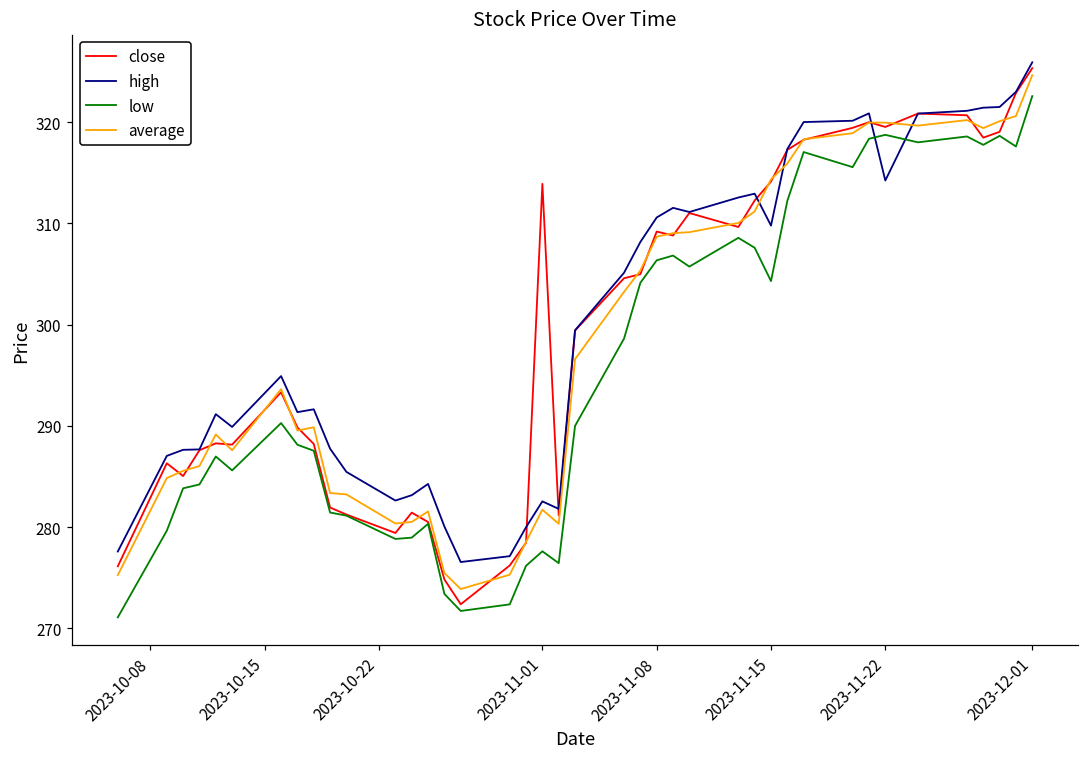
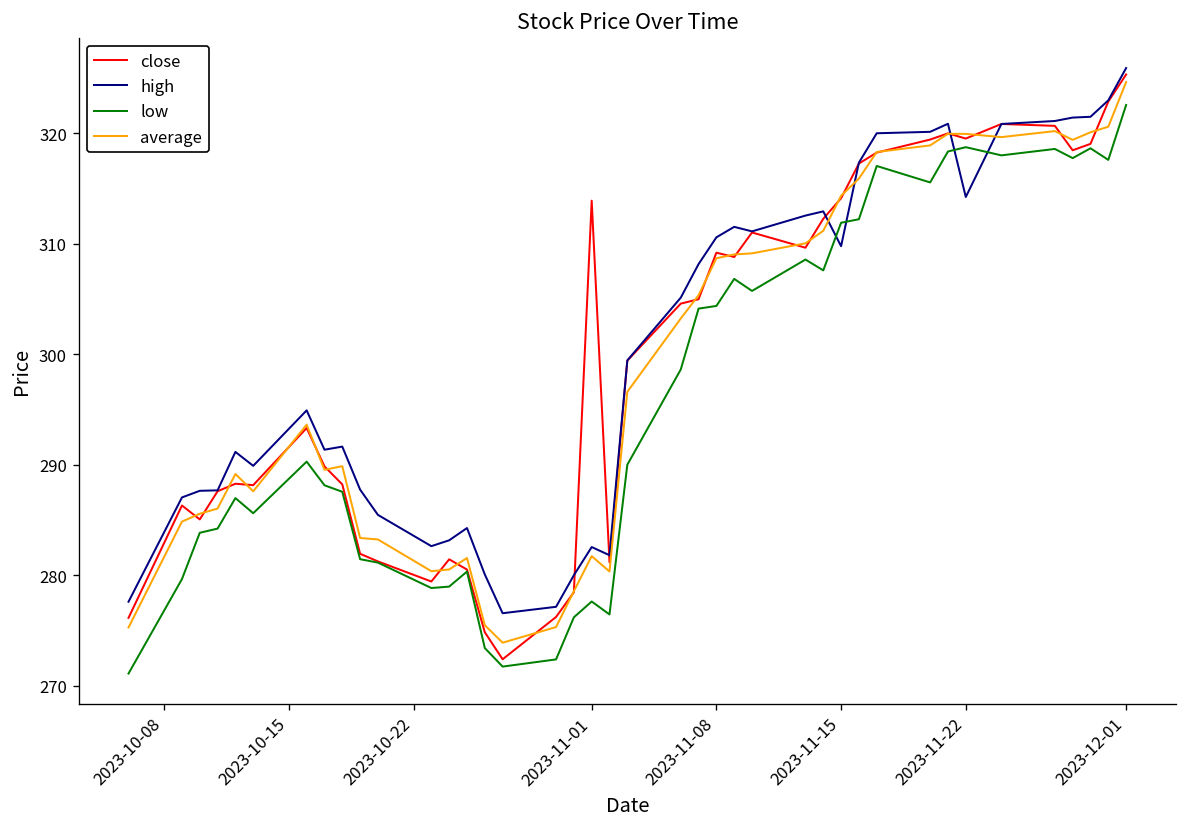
low, 2023-11-08: 306 -> 304
low, 2023-11-15: 304 -> 312
